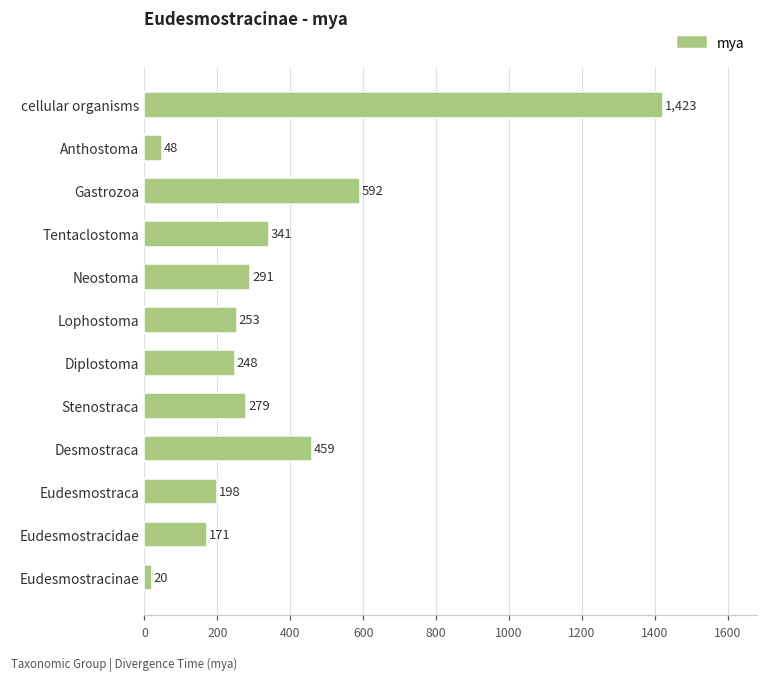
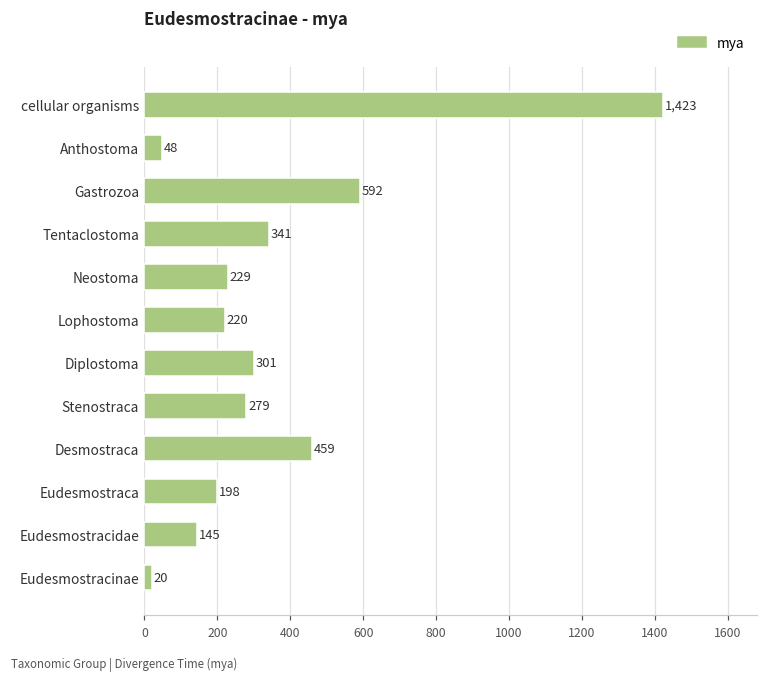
Neostoma: 291 -> 229
Lophostoma: 253 -> 220
Diplostoma: 248 -> 301
Eudesmostracidae: 171 -> 145
